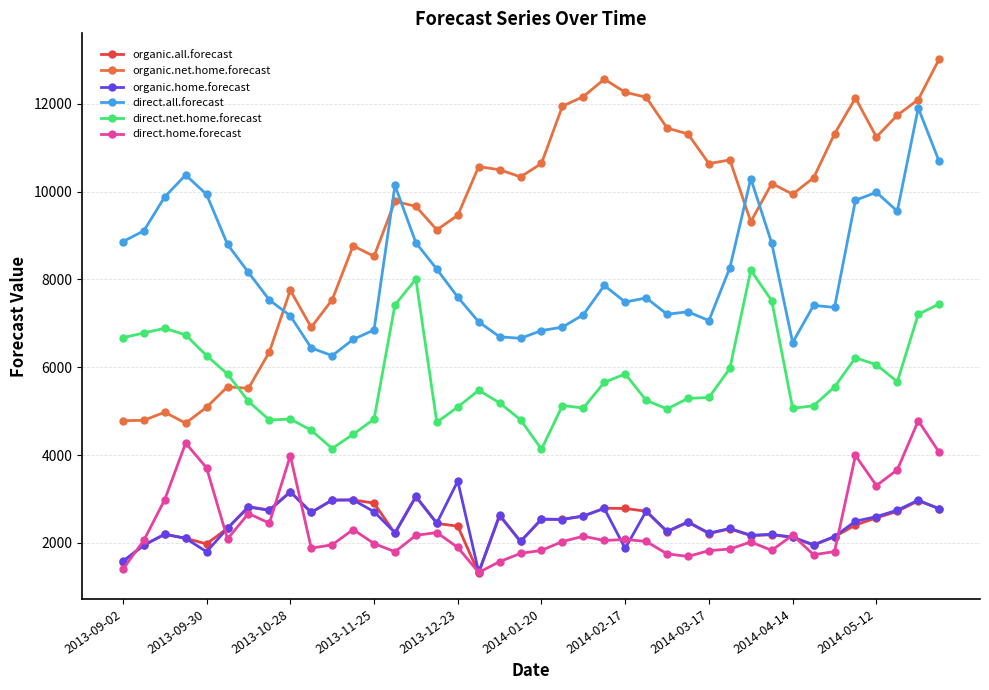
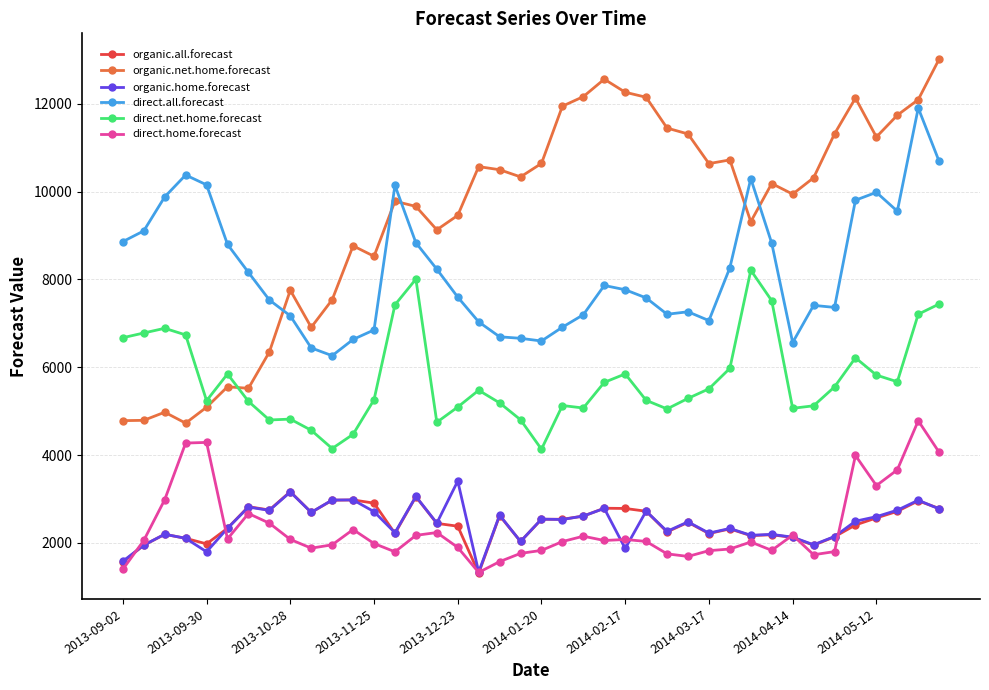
direct.all.forecast, 2013-09-30: 9900 -> 10200
direct.net.home.forecast, 2013-09-30: 6300 -> 5200
direct.home.forecast, 2013-09-30: 3700 -> 4300
direct.home.forecast, 2013-10-28: 4000 -> 2100
direct.net.home.forecast, 2013-11-25: 4800 -> 5300
direct.all.forecast, 2014-01-20: 6800 -> 6600
direct.all.forecast, 2014-02-17: 7500 -> 7800
direct.net.home.forecast, 2014-03-17: 5300 -> 5500
direct.net.home.forecast, 2014-05-12: 6100 -> 5800
